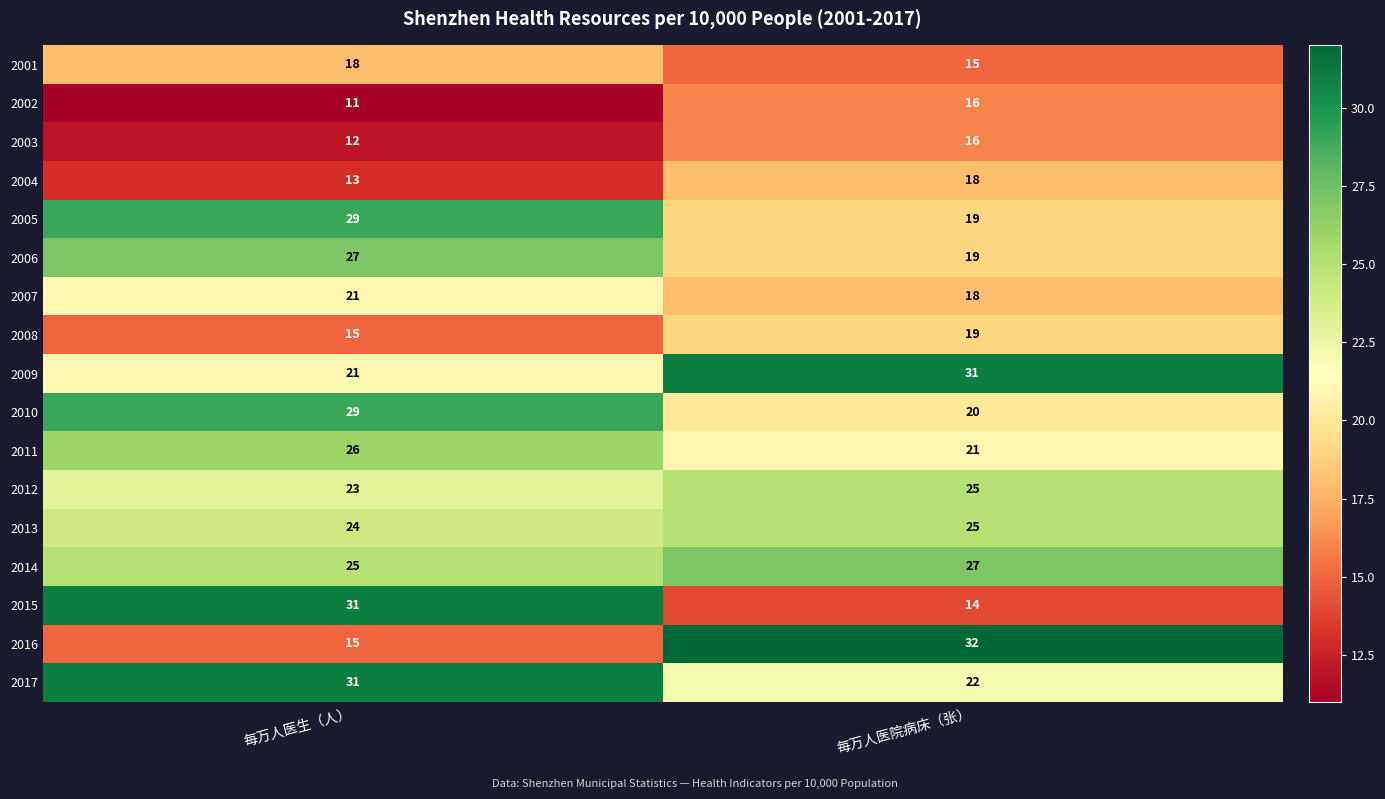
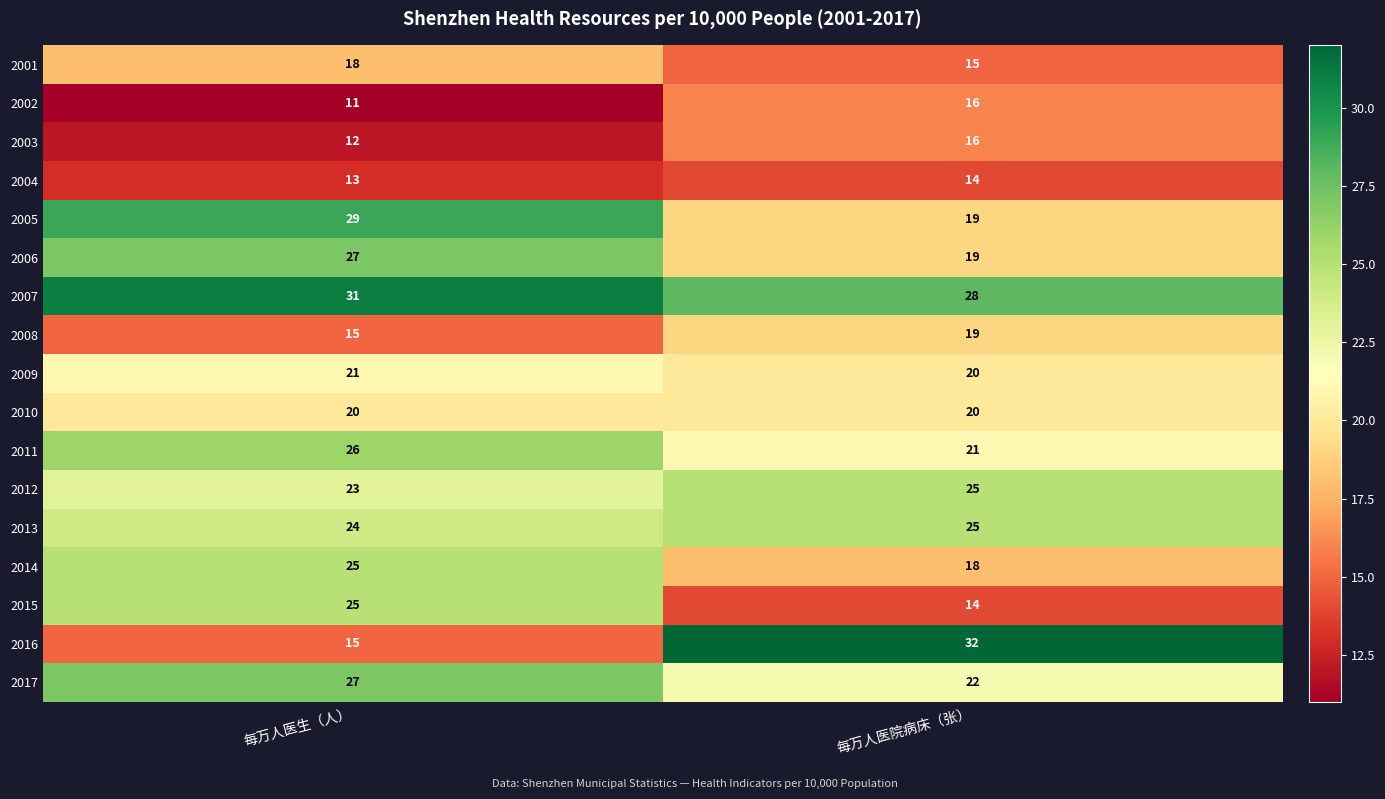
2004, 每万人医院病床（张）: 18 -> 14
2007, 每万人医生（人）: 21 -> 31
2007, 每万人医院病床（张）: 18 -> 28
2009, 每万人医院病床（张）: 31 -> 20
2010, 每万人医生（人）: 29 -> 20
2014, 每万人医院病床（张）: 27 -> 18
2015, 每万人医生（人）: 31 -> 25
2017, 每万人医生（人）: 31 -> 27
